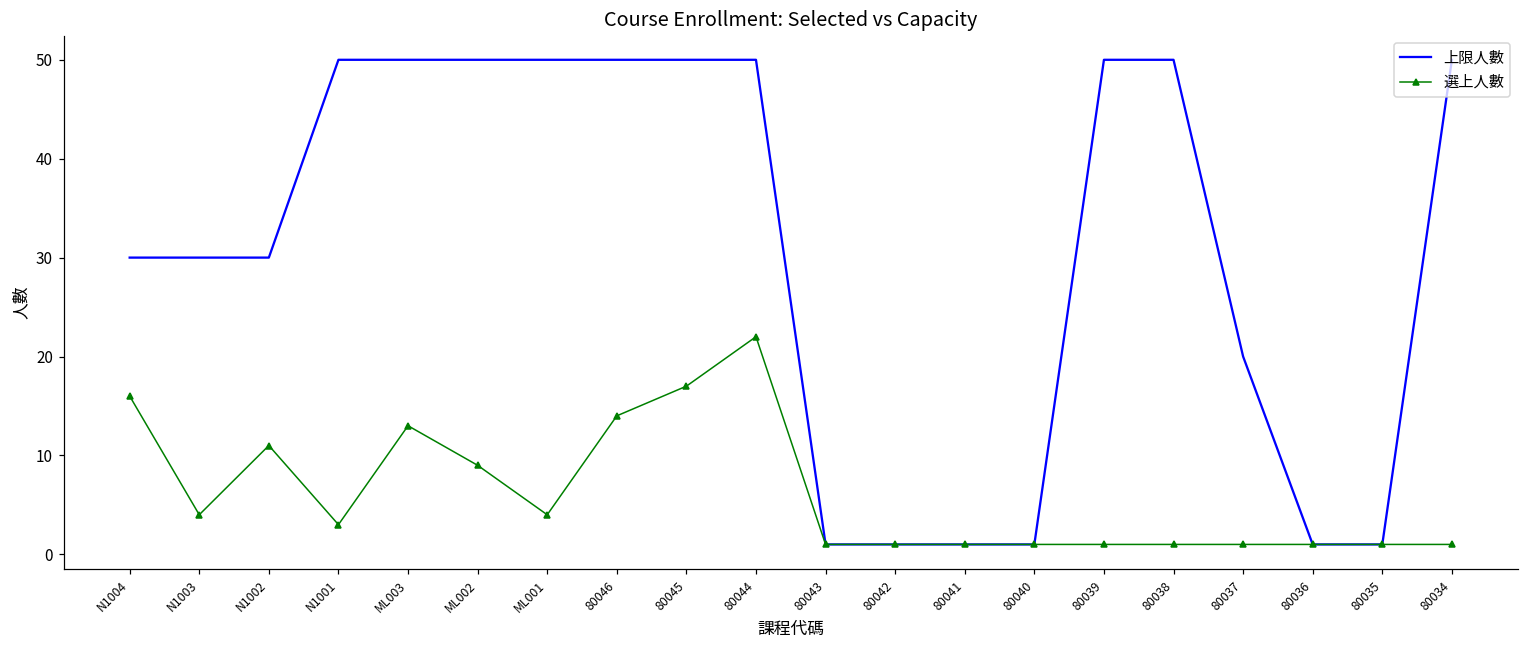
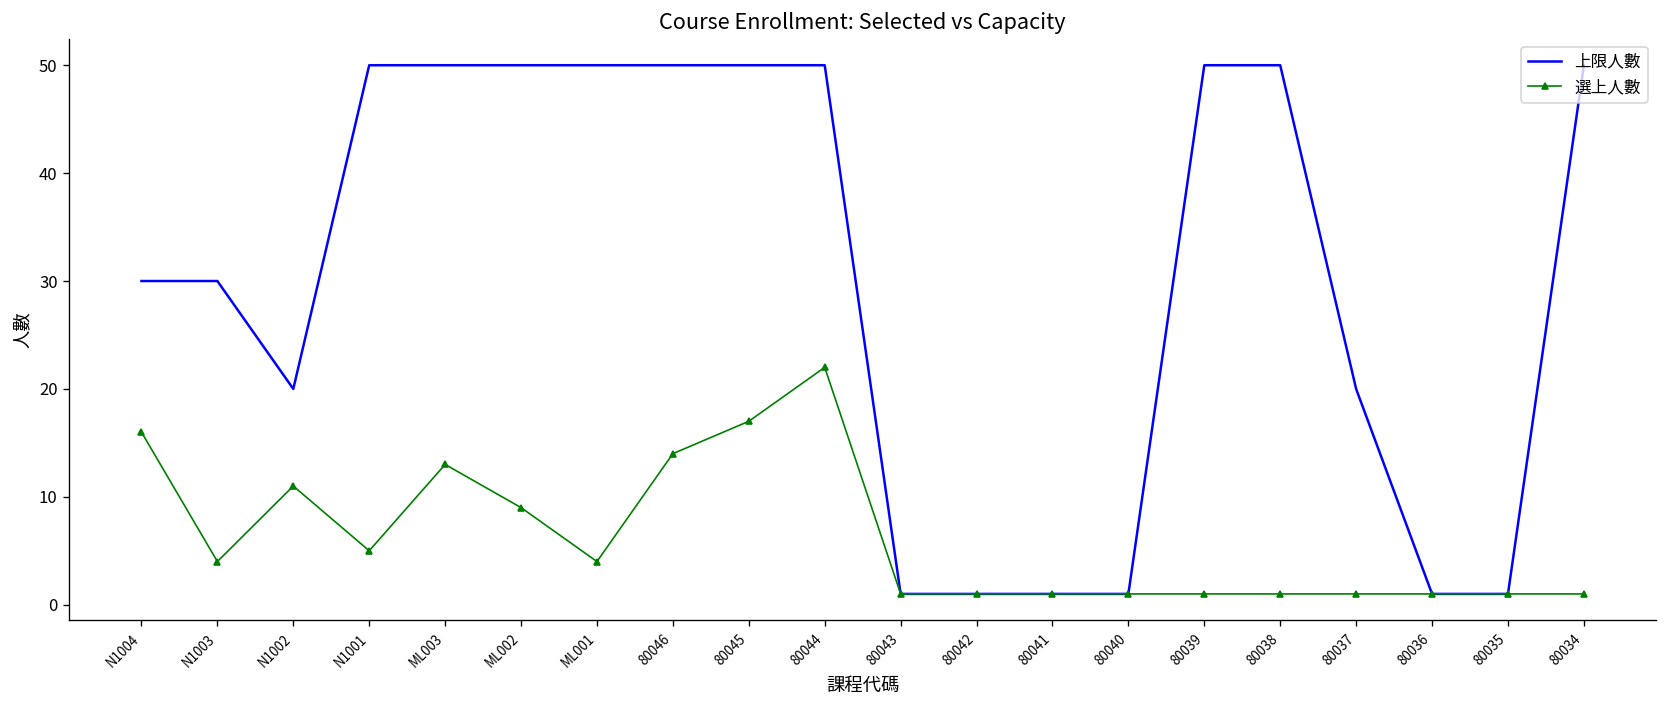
上限人數, N1002: 30 -> 20
選上人數, N1001: 3 -> 5
